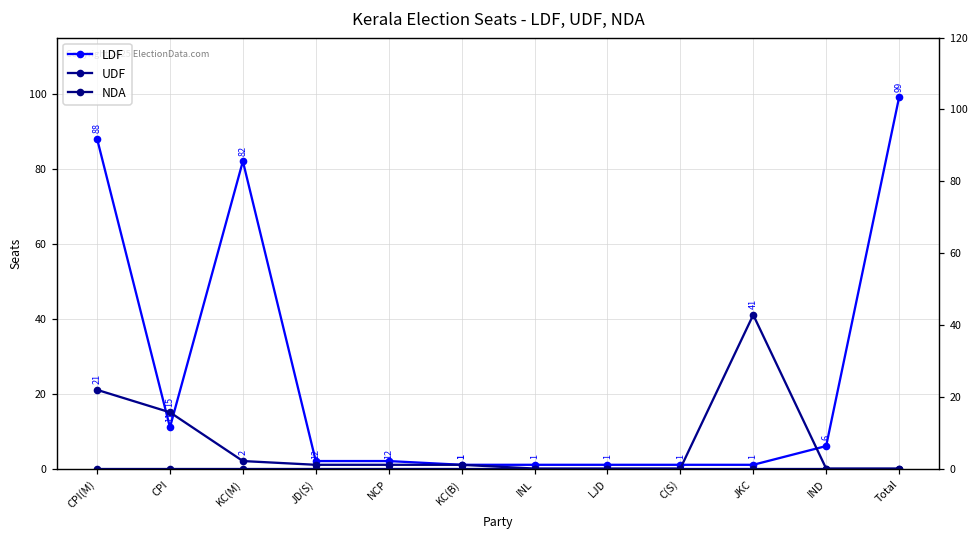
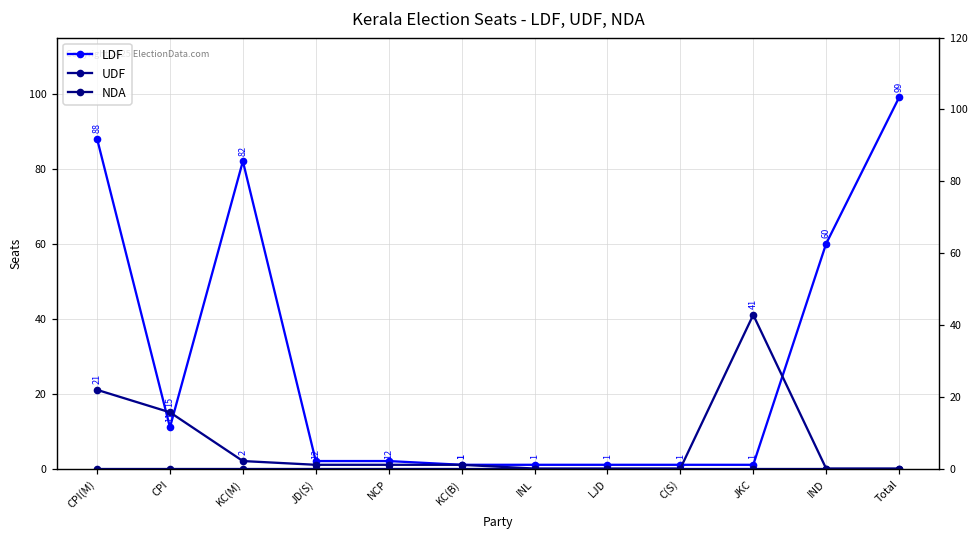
LDF, IND: 6 -> 60
